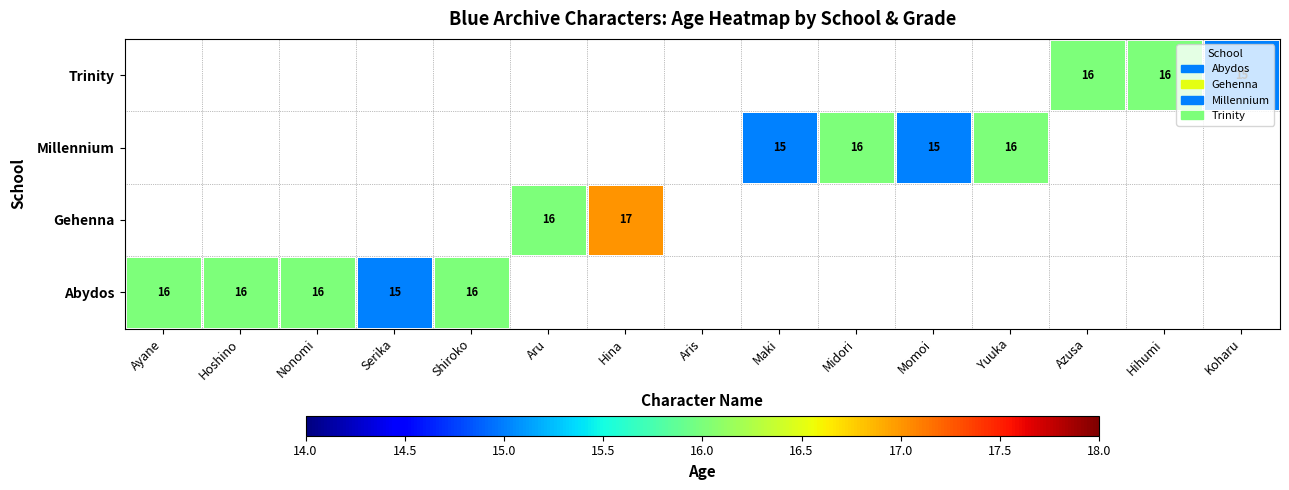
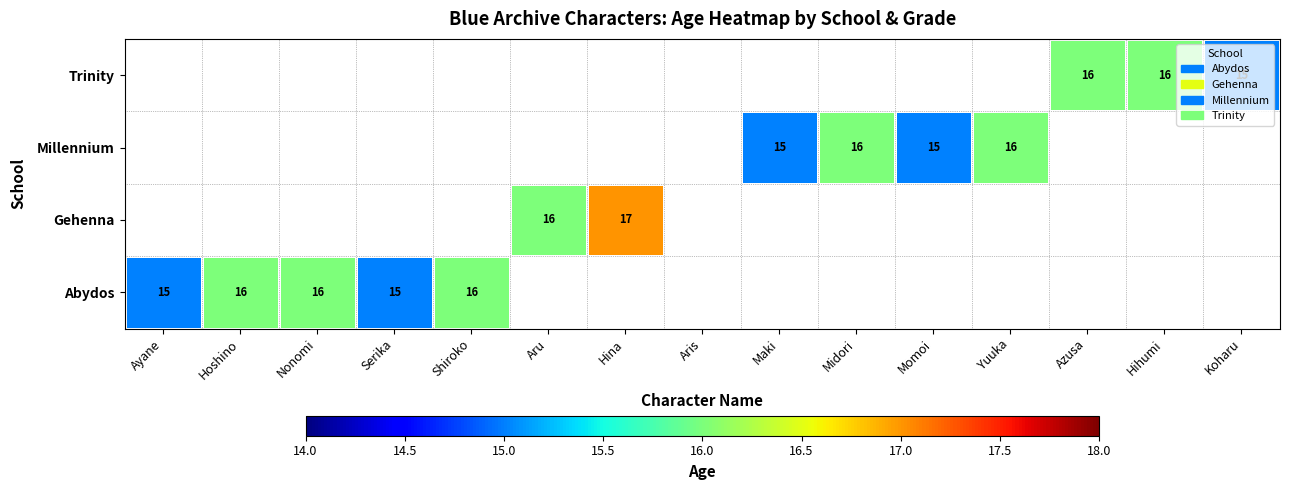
Abydos, Ayane: 16 -> 15
